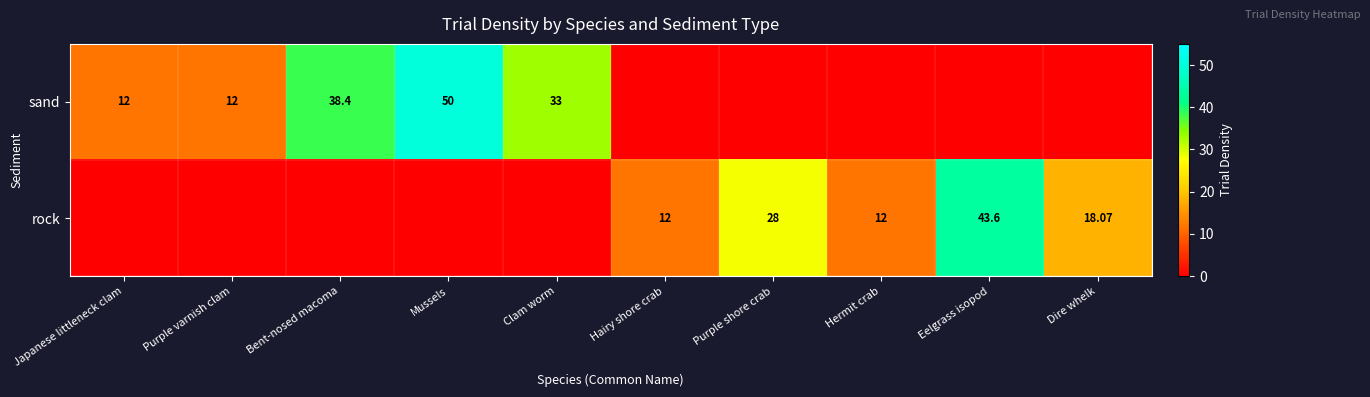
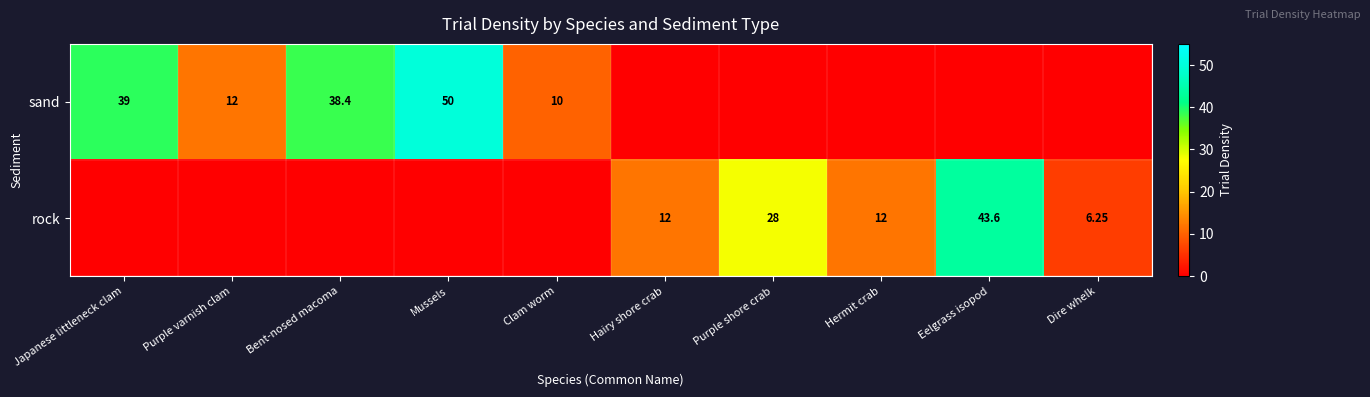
sand, Japanese littleneck clam: 12 -> 39
sand, Clam worm: 33 -> 10
rock, Dire whelk: 18.07 -> 6.25
